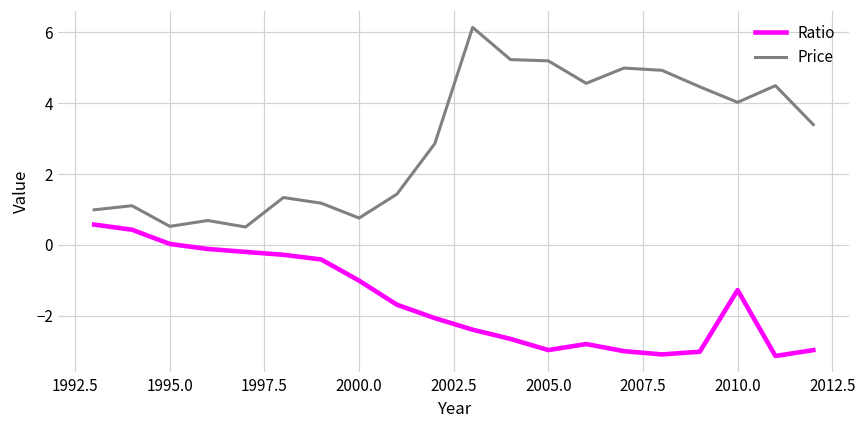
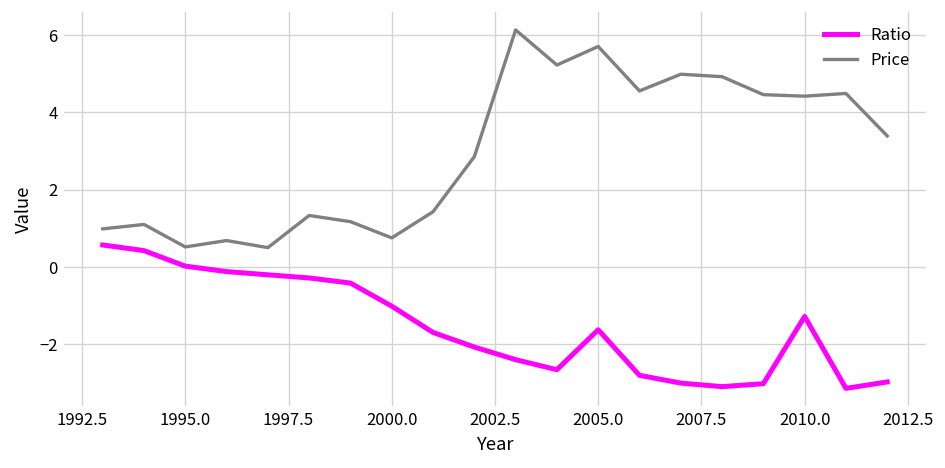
Ratio, 2005.0: -3.0 -> -1.6
Price, 2005.0: 5.2 -> 5.7
Price, 2010.0: 4.0 -> 4.4
